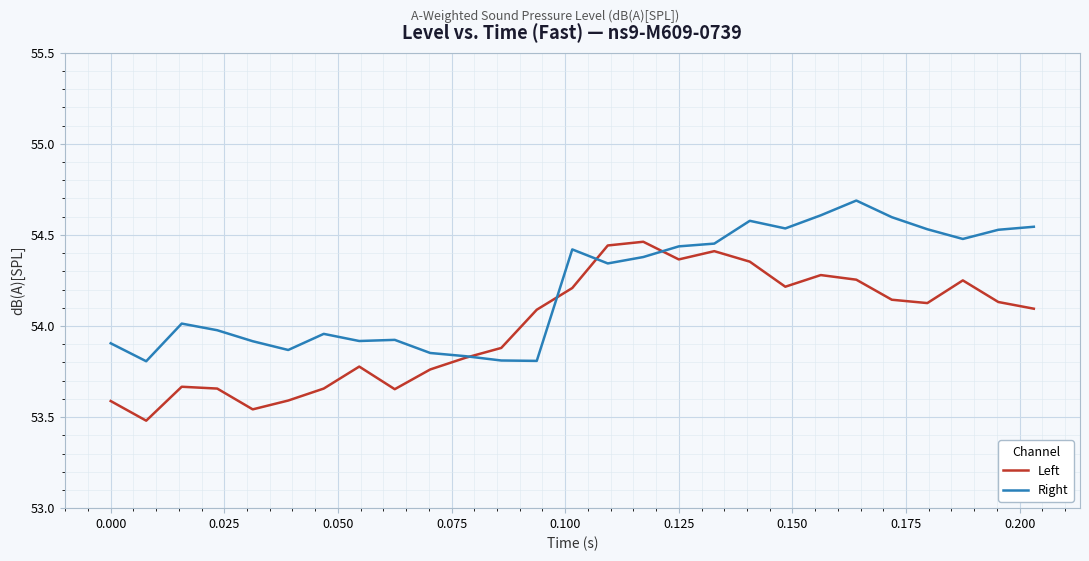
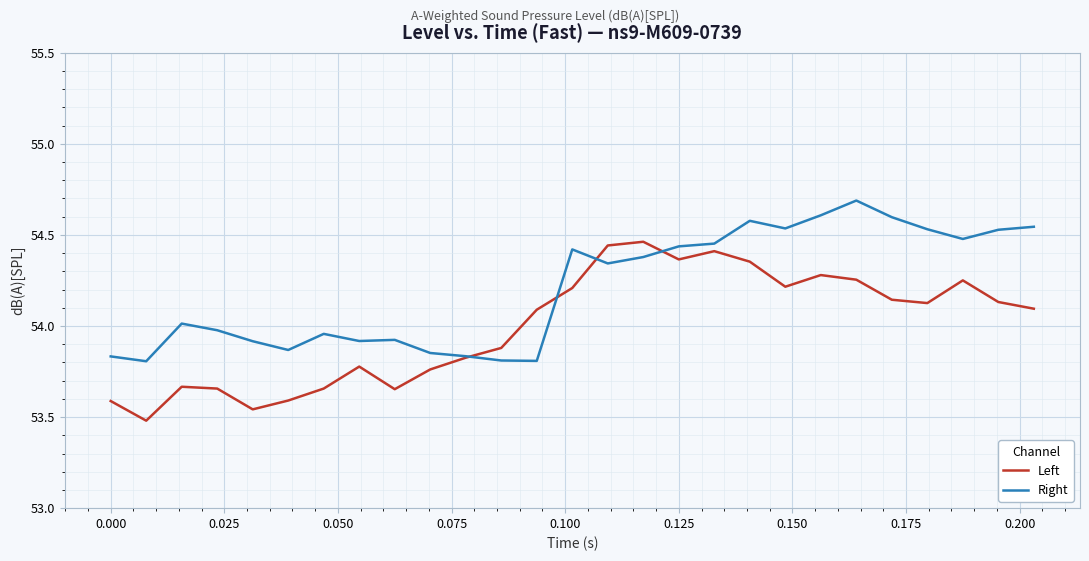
Right, 0.000: 53.91 -> 53.83
